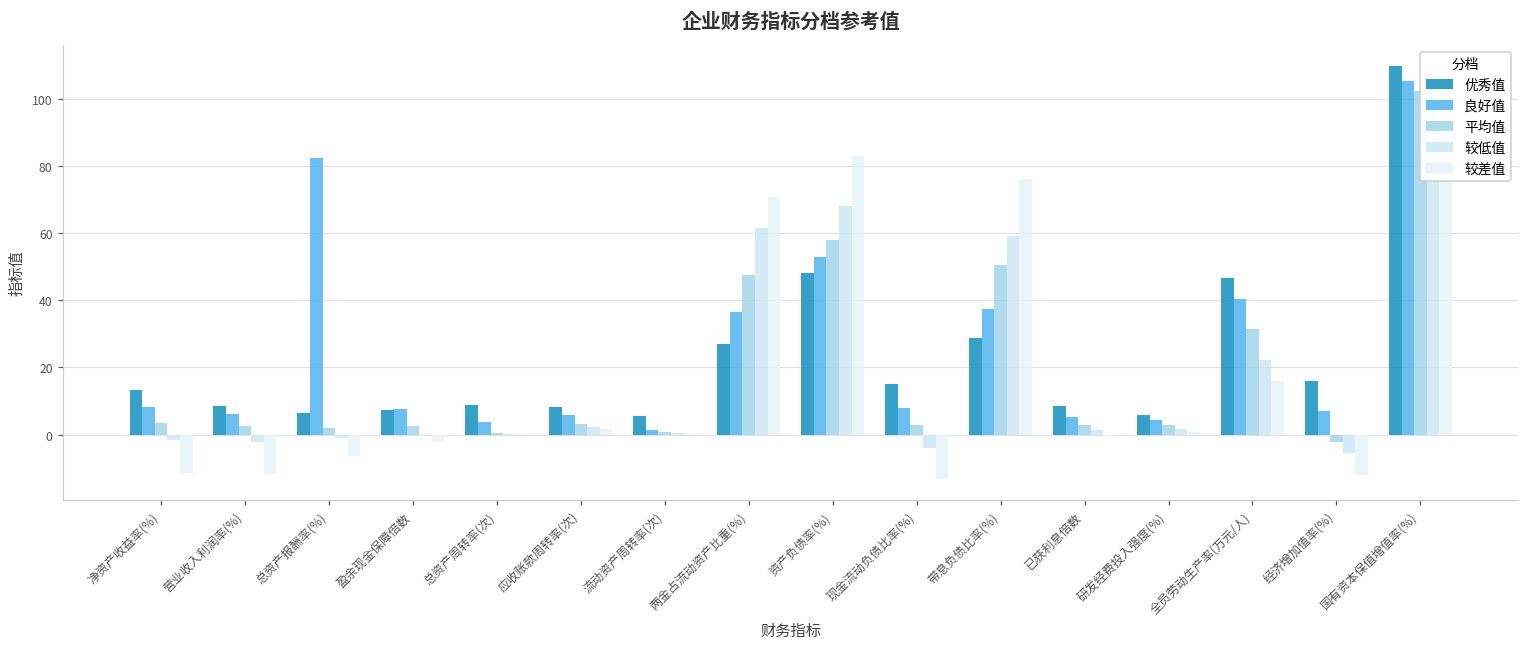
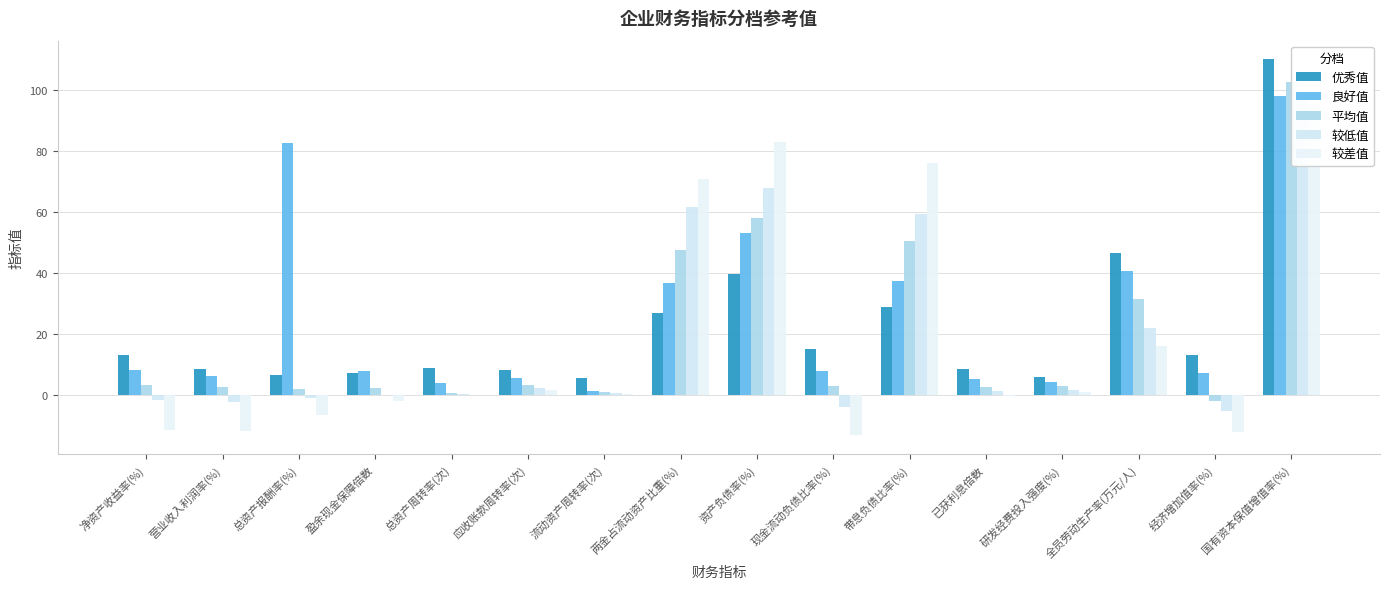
优秀值, 资产负债率(%): 48 -> 40
优秀值, 经济增加值率(%): 16 -> 13
良好值, 国有资本保值增值率(%): 105 -> 98
